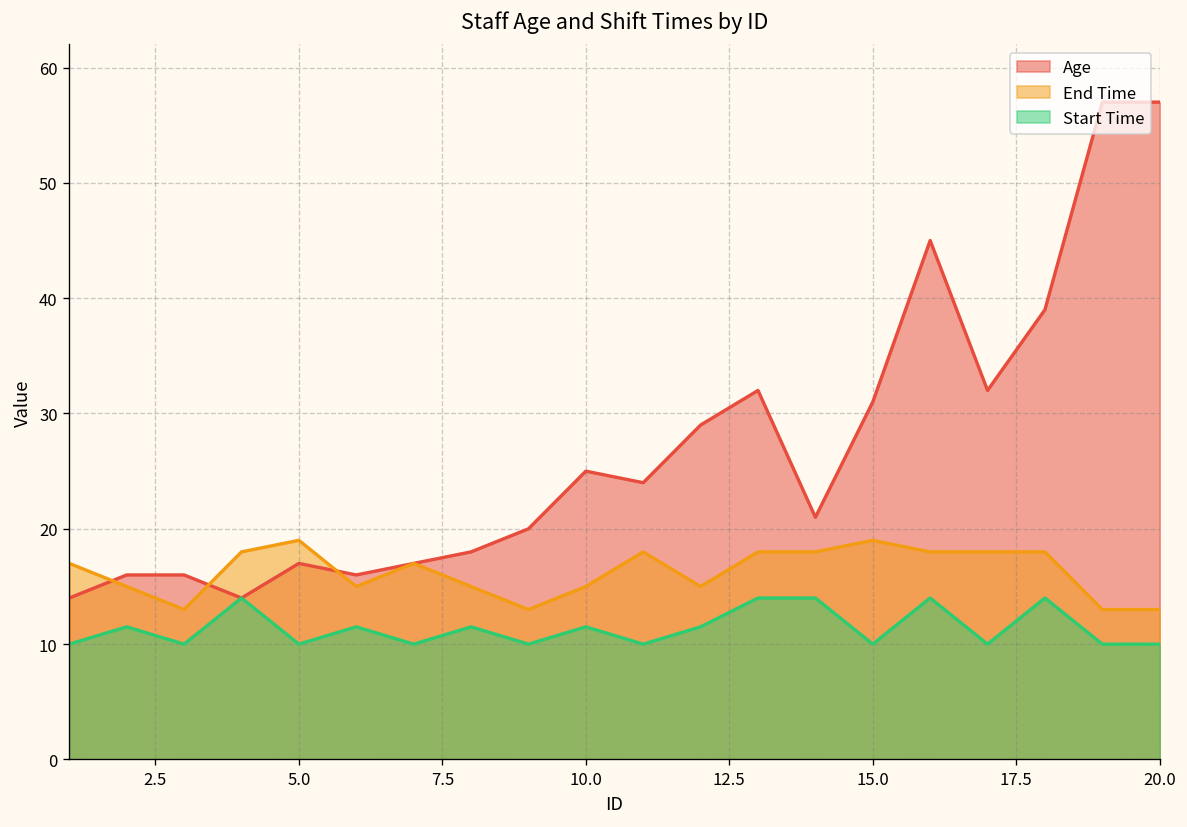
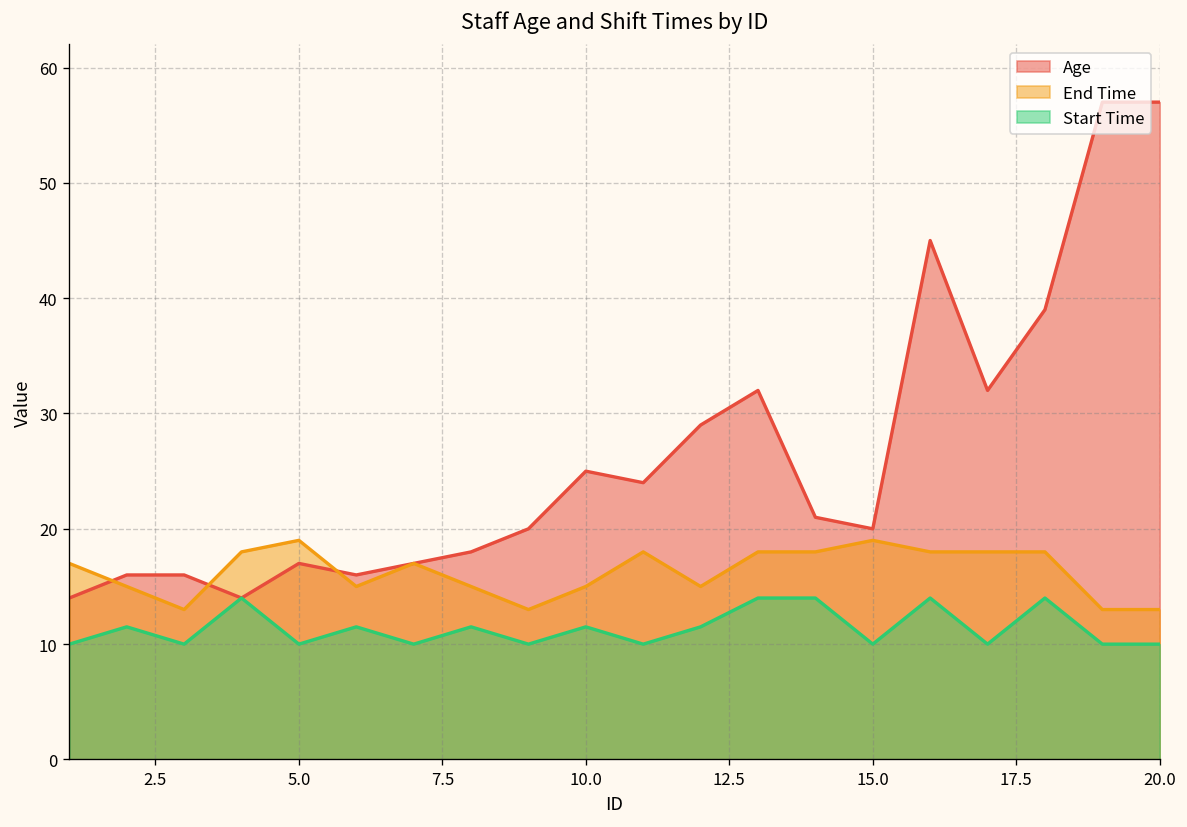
Age, 15.0: 31 -> 20
